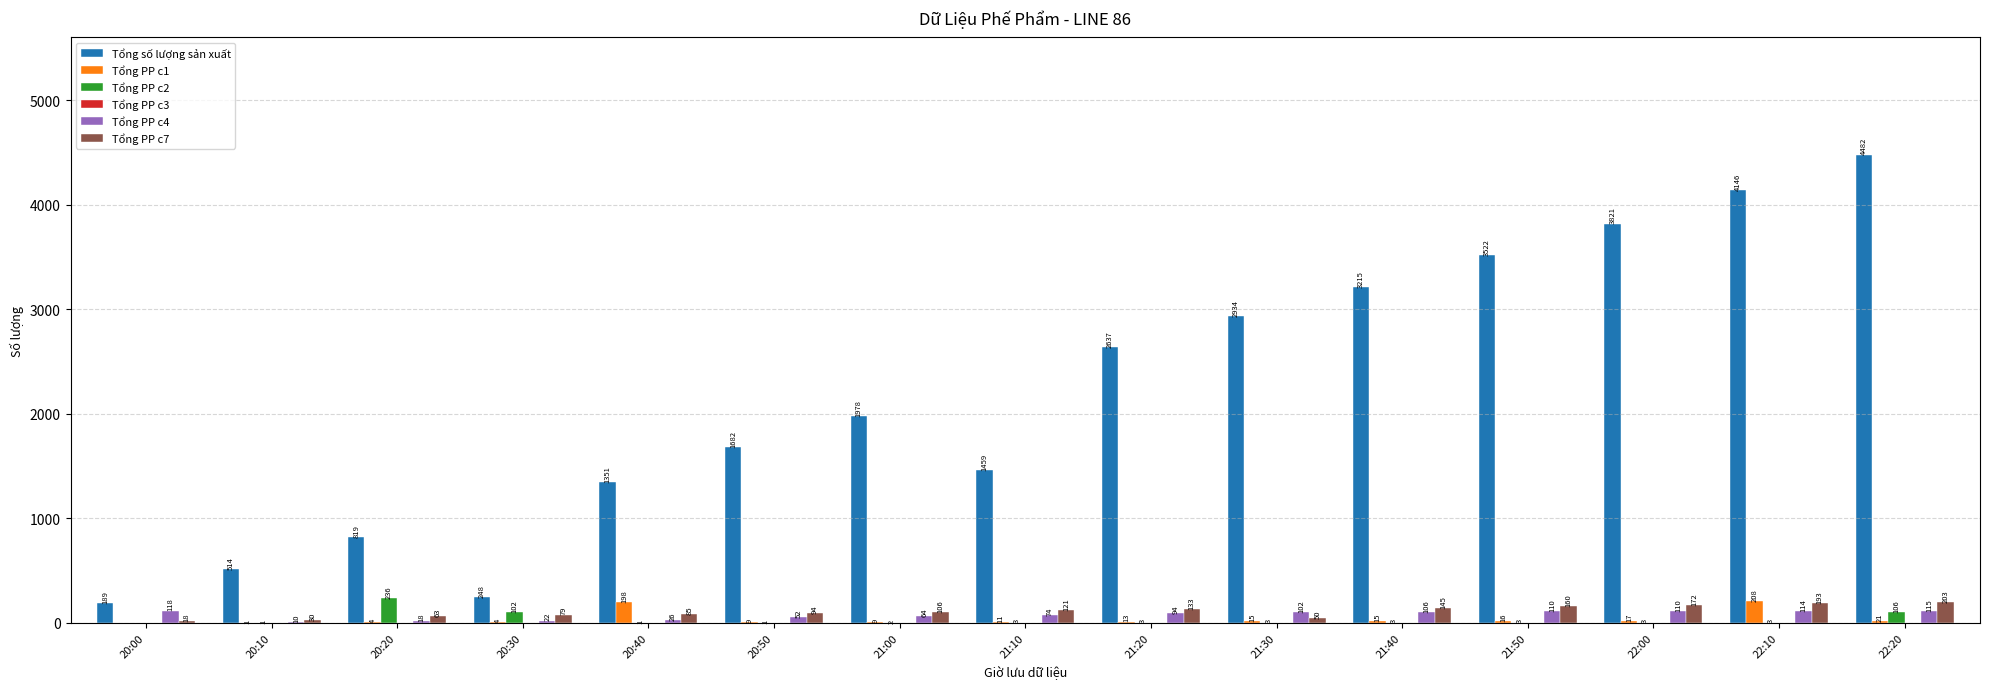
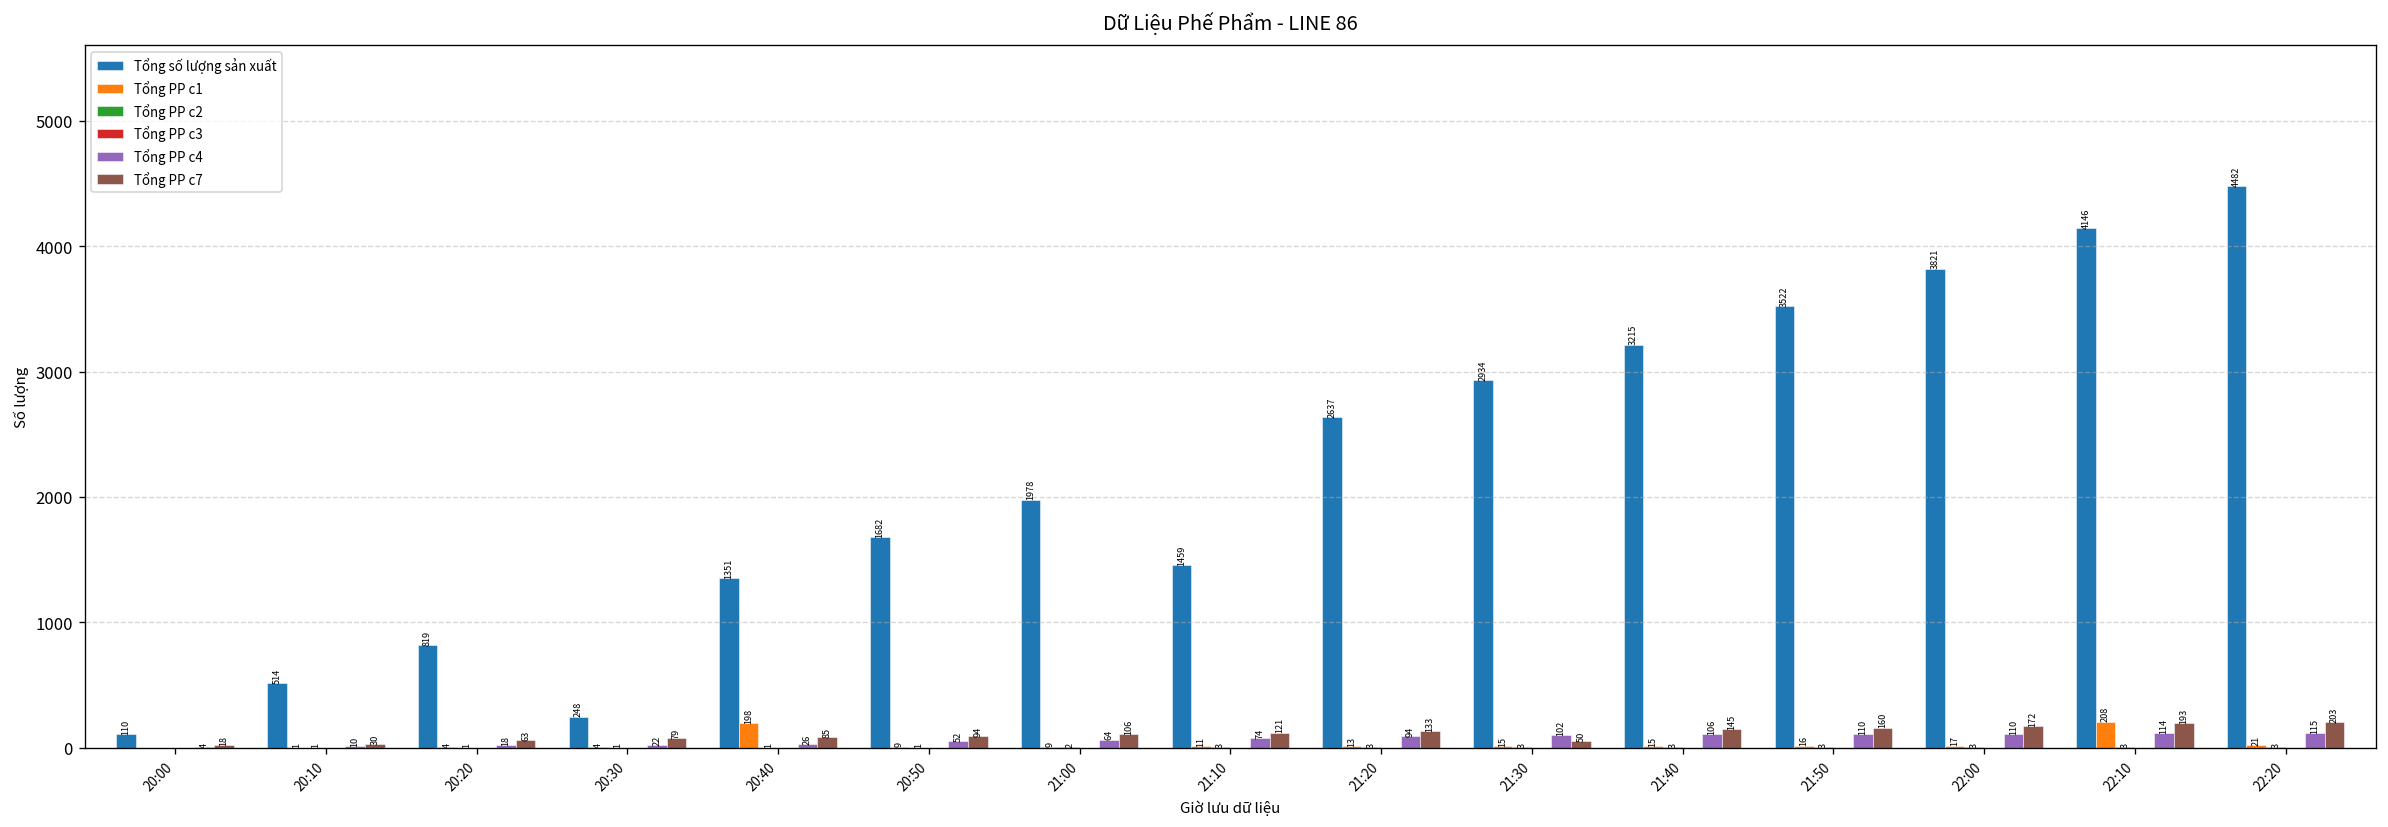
Tổng số lượng sản xuất, 20:00: 189 -> 110
Tổng PP c4, 20:00: 118 -> 4
Tổng PP c2, 20:20: 236 -> 1
Tổng PP c2, 20:30: 102 -> 1
Tổng PP c2, 22:20: 106 -> 3
